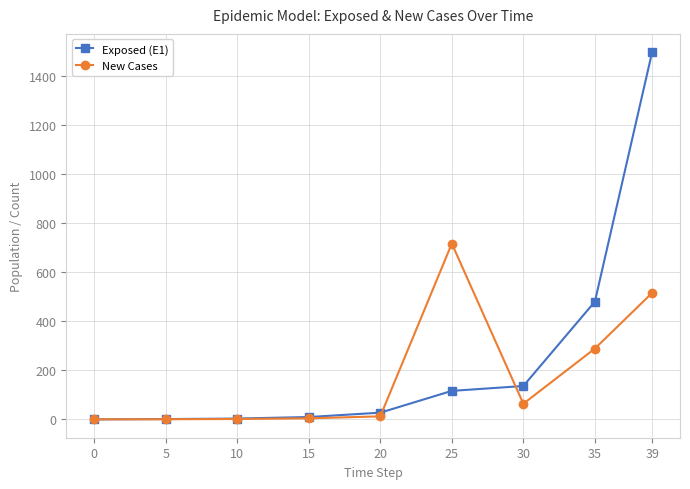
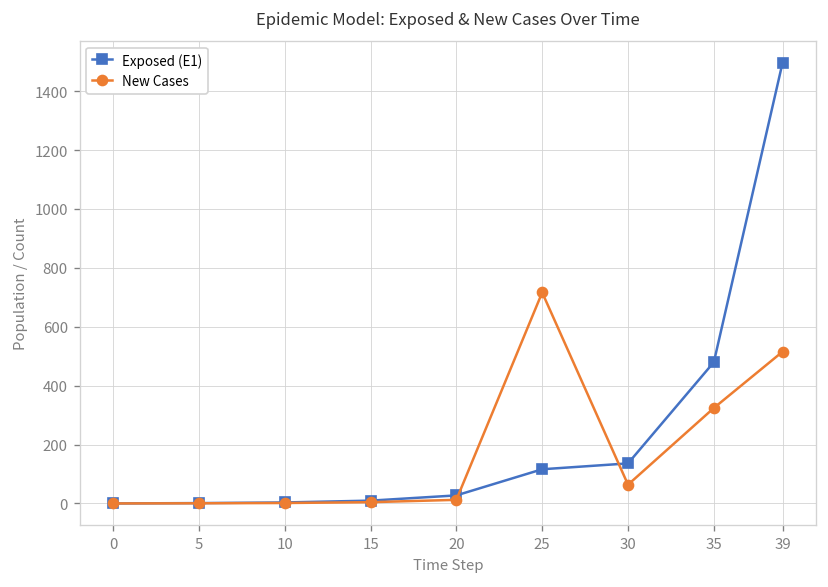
New Cases, 35: 290 -> 320
